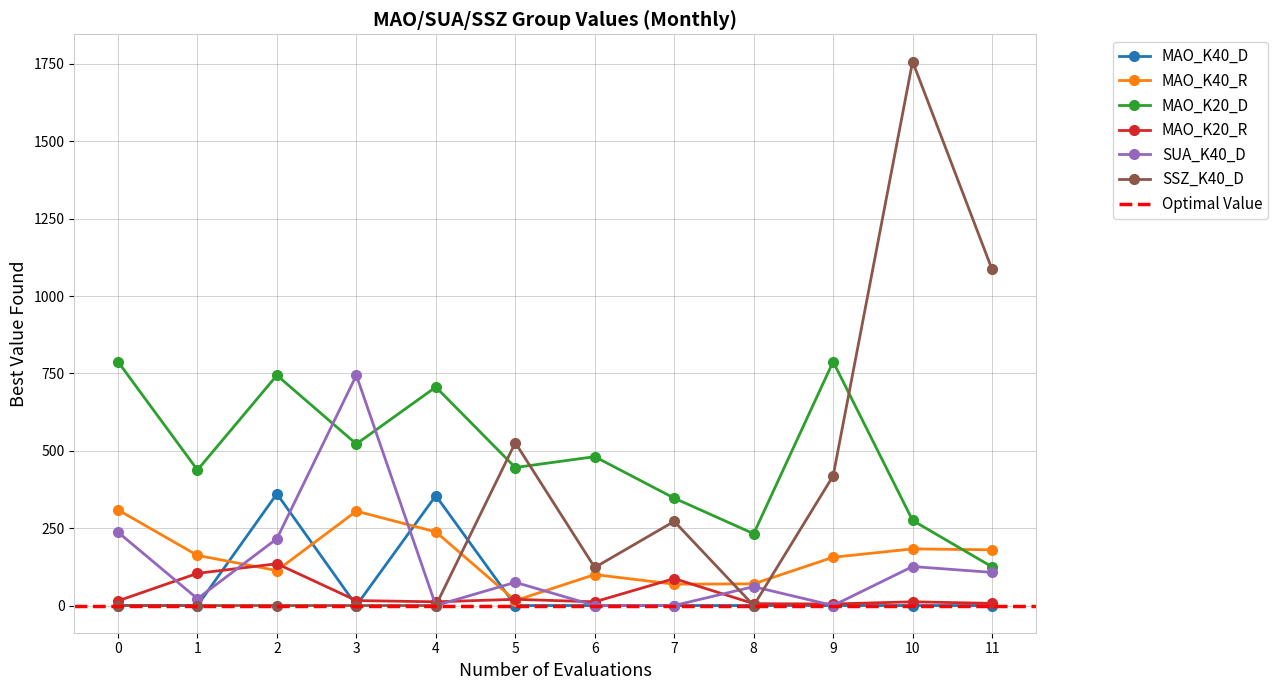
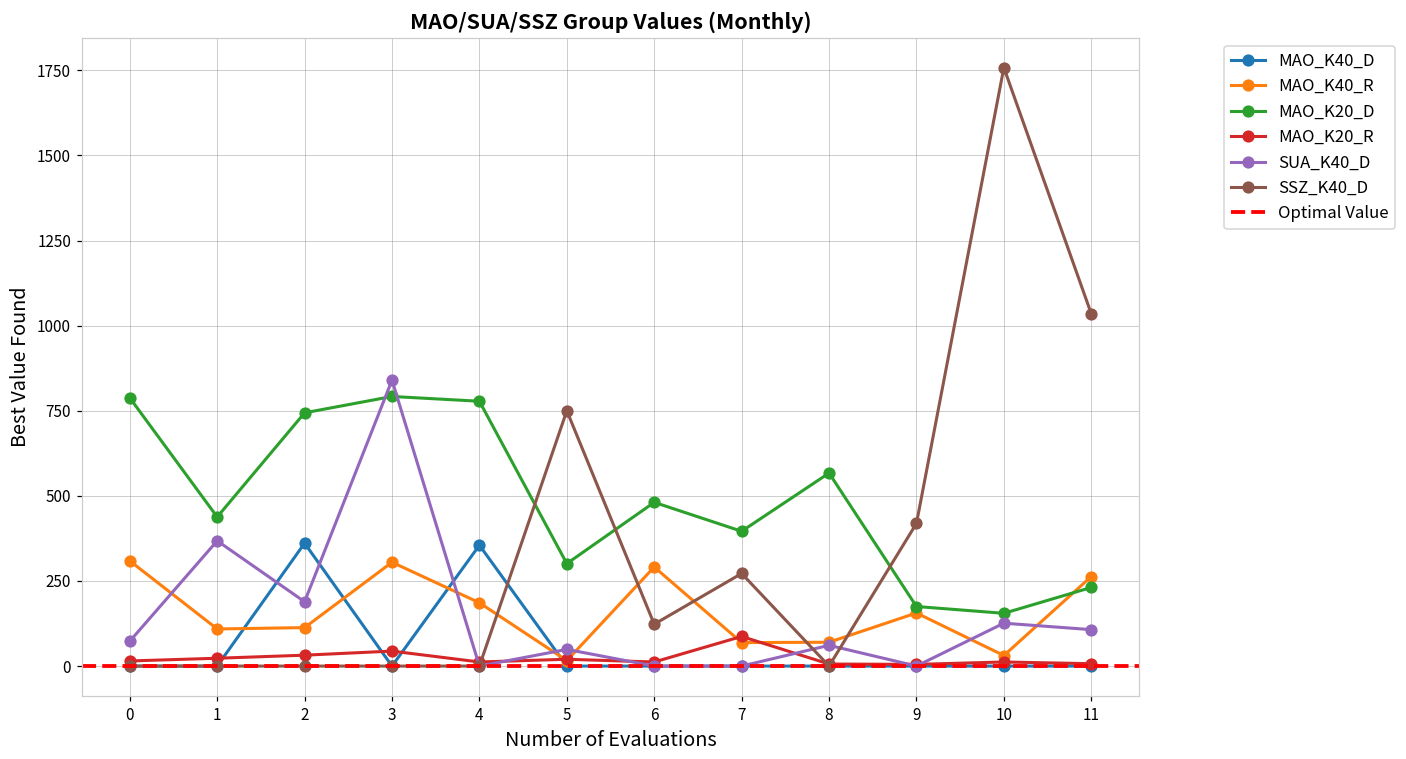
SUA_K40_D, 0: 240 -> 70
MAO_K40_R, 1: 160 -> 110
MAO_K20_R, 1: 100 -> 20
SUA_K40_D, 1: 20 -> 370
MAO_K20_R, 2: 140 -> 30
SUA_K40_D, 2: 220 -> 190
MAO_K20_D, 3: 520 -> 790
MAO_K20_R, 3: 20 -> 40
SUA_K40_D, 3: 740 -> 840
MAO_K40_R, 4: 240 -> 190
MAO_K20_D, 4: 710 -> 780
MAO_K20_D, 5: 450 -> 300
SUA_K40_D, 5: 80 -> 50
SSZ_K40_D, 5: 530 -> 750
MAO_K40_R, 6: 100 -> 290
MAO_K20_D, 7: 350 -> 400
MAO_K20_D, 8: 230 -> 570
MAO_K20_D, 9: 790 -> 180
MAO_K40_R, 10: 180 -> 30
MAO_K20_D, 10: 280 -> 160
MAO_K40_R, 11: 180 -> 260
MAO_K20_D, 11: 130 -> 230
SSZ_K40_D, 11: 1090 -> 1040
